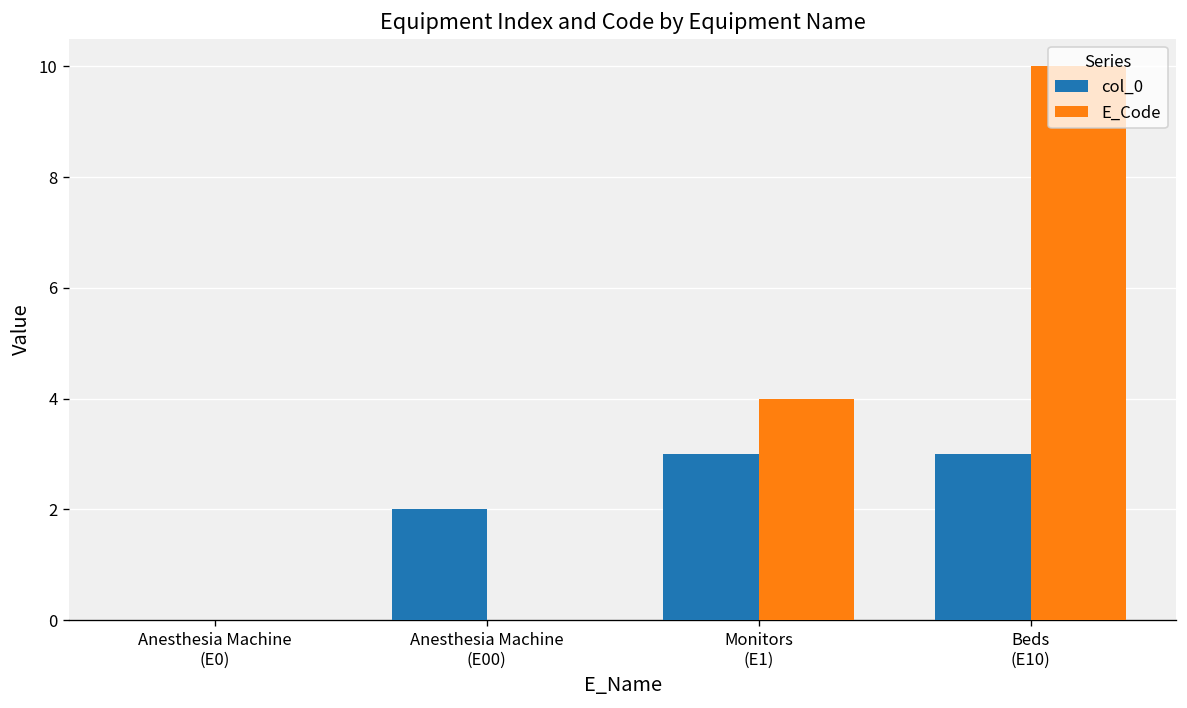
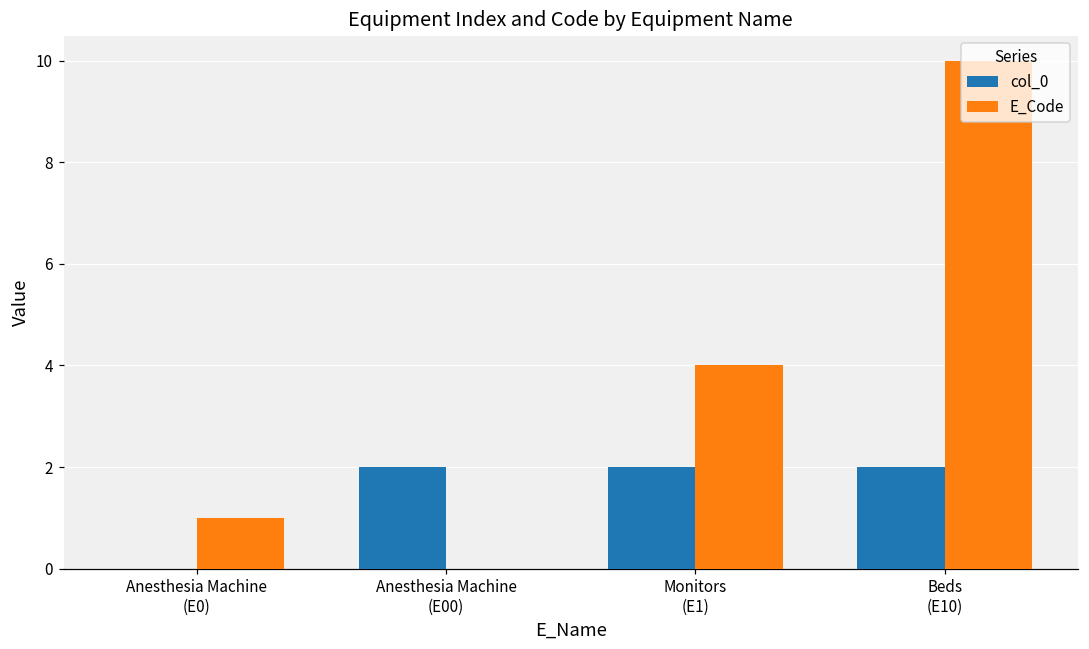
E_Code, Anesthesia Machine (E0): 0 -> 1
col_0, Monitors (E1): 3 -> 2
col_0, Beds (E10): 3 -> 2
